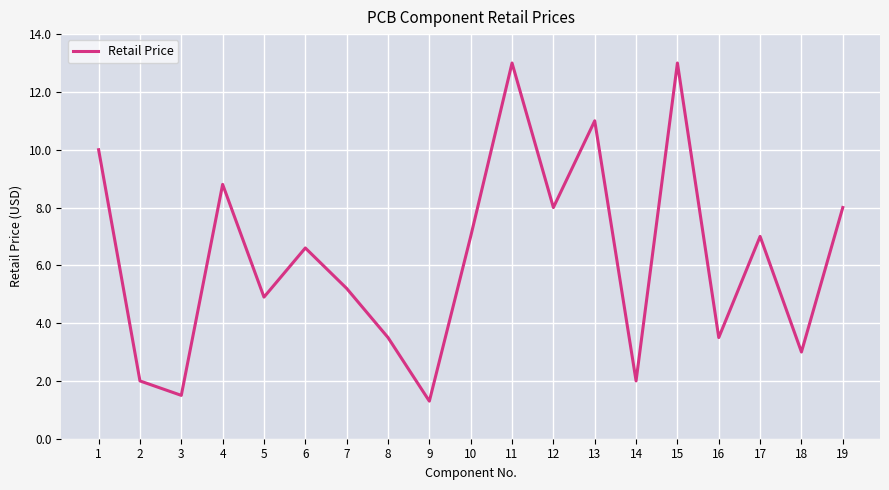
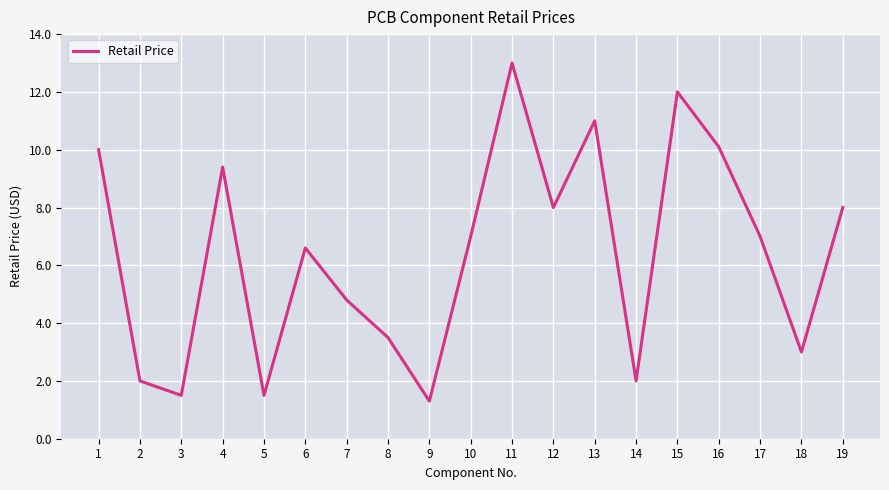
4: 8.8 -> 9.4
5: 4.9 -> 1.5
7: 5.2 -> 4.8
15: 13 -> 12
16: 3.5 -> 10.1
